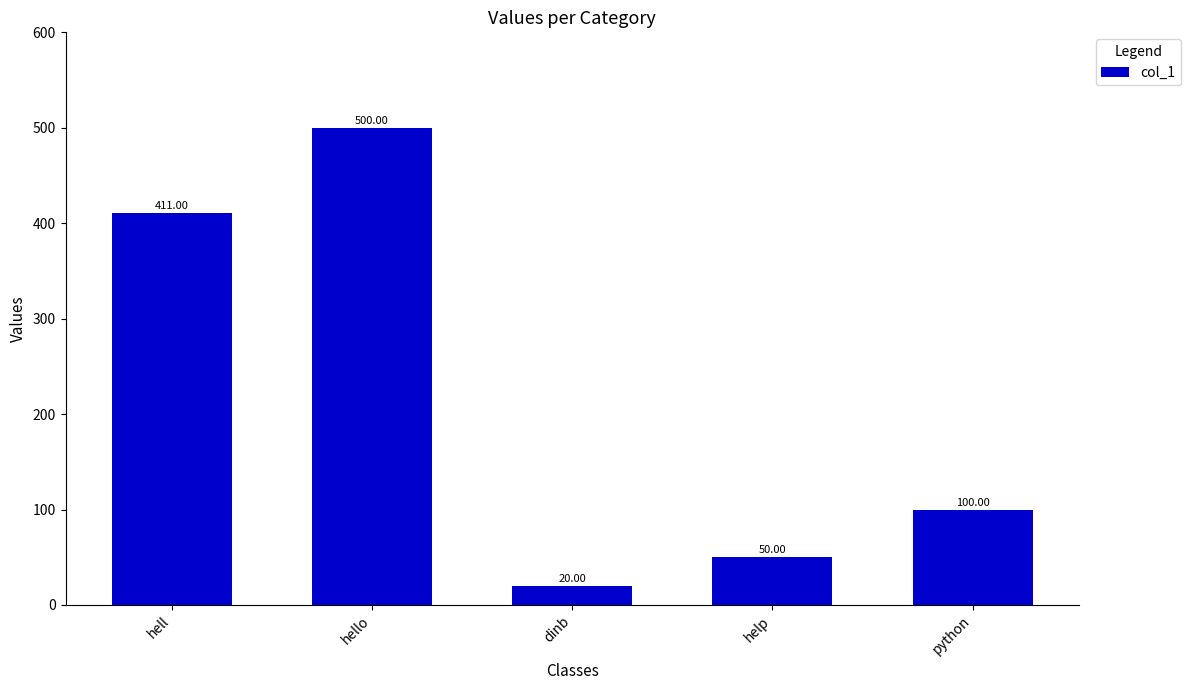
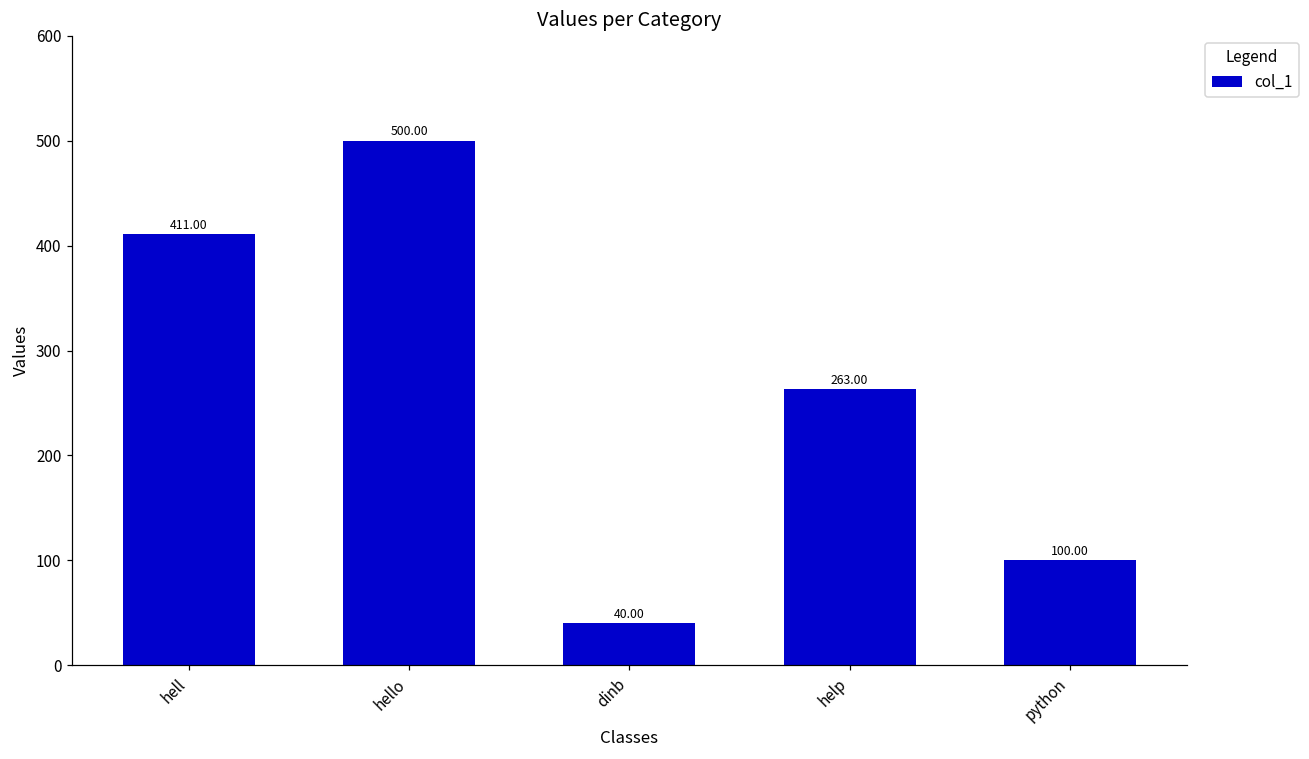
dinb: 20.00 -> 40.00
help: 50.00 -> 263.00
